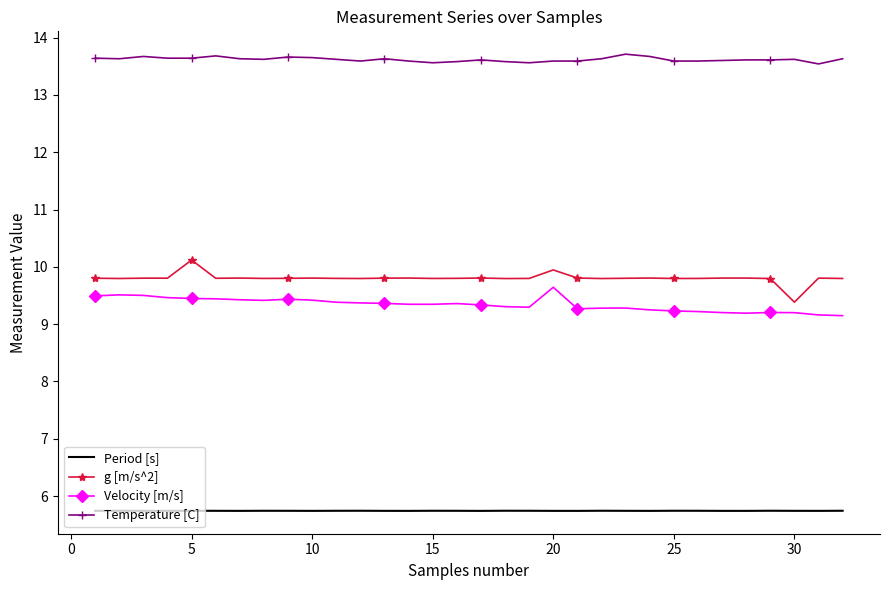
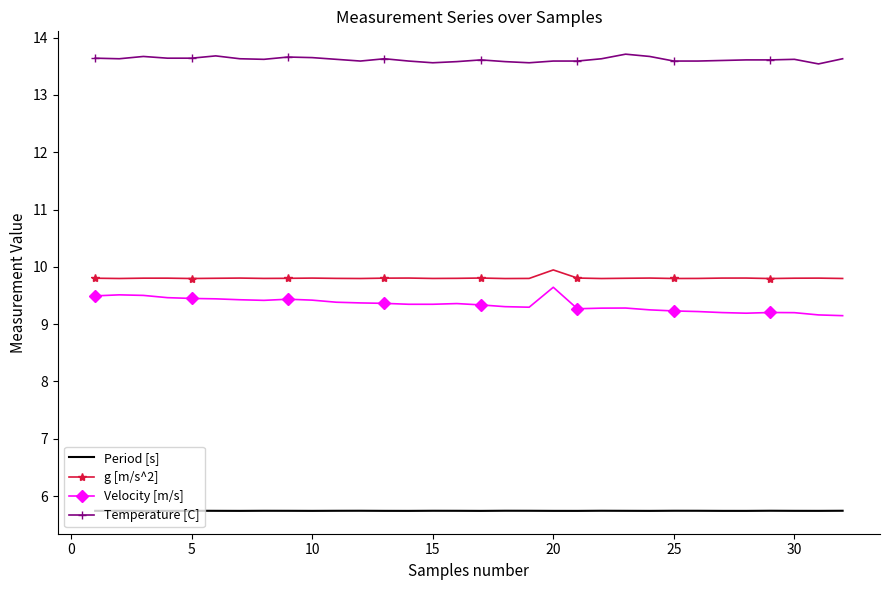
g [m/s^2], 5: 10.1 -> 9.8
g [m/s^2], 30: 9.4 -> 9.8
